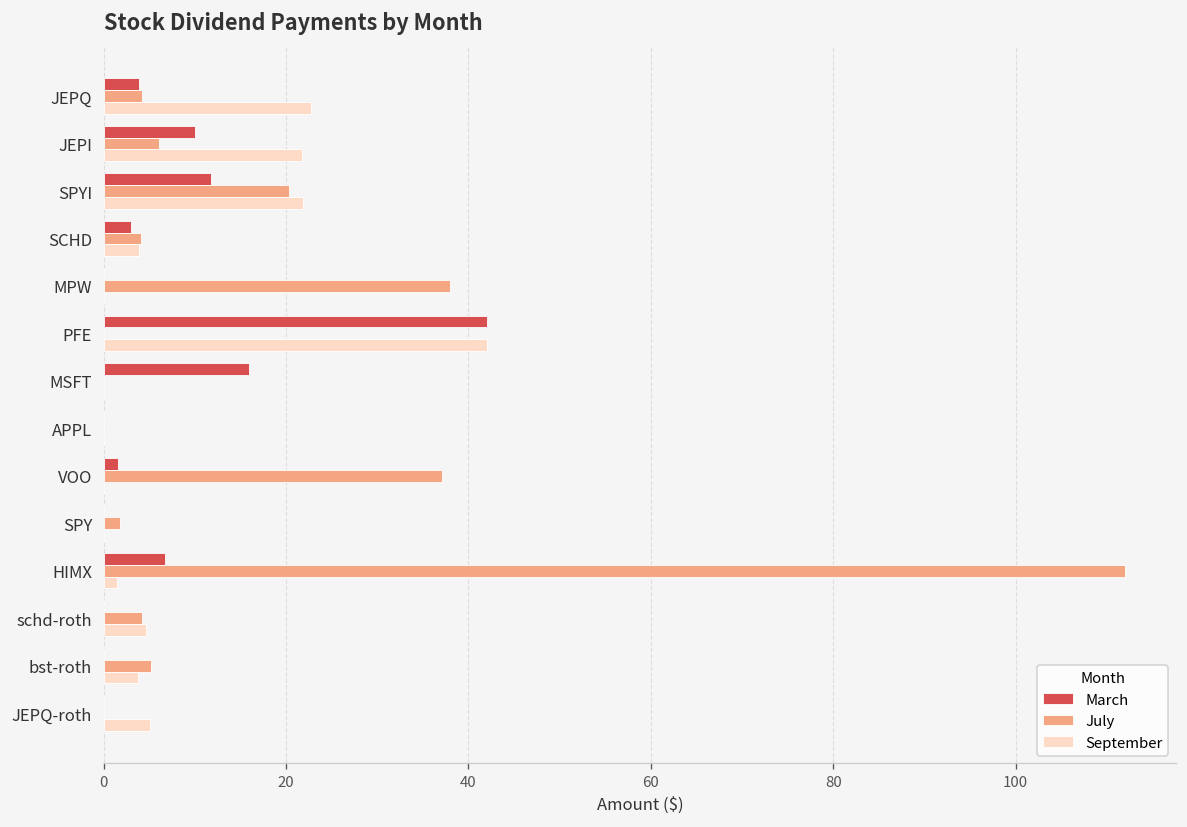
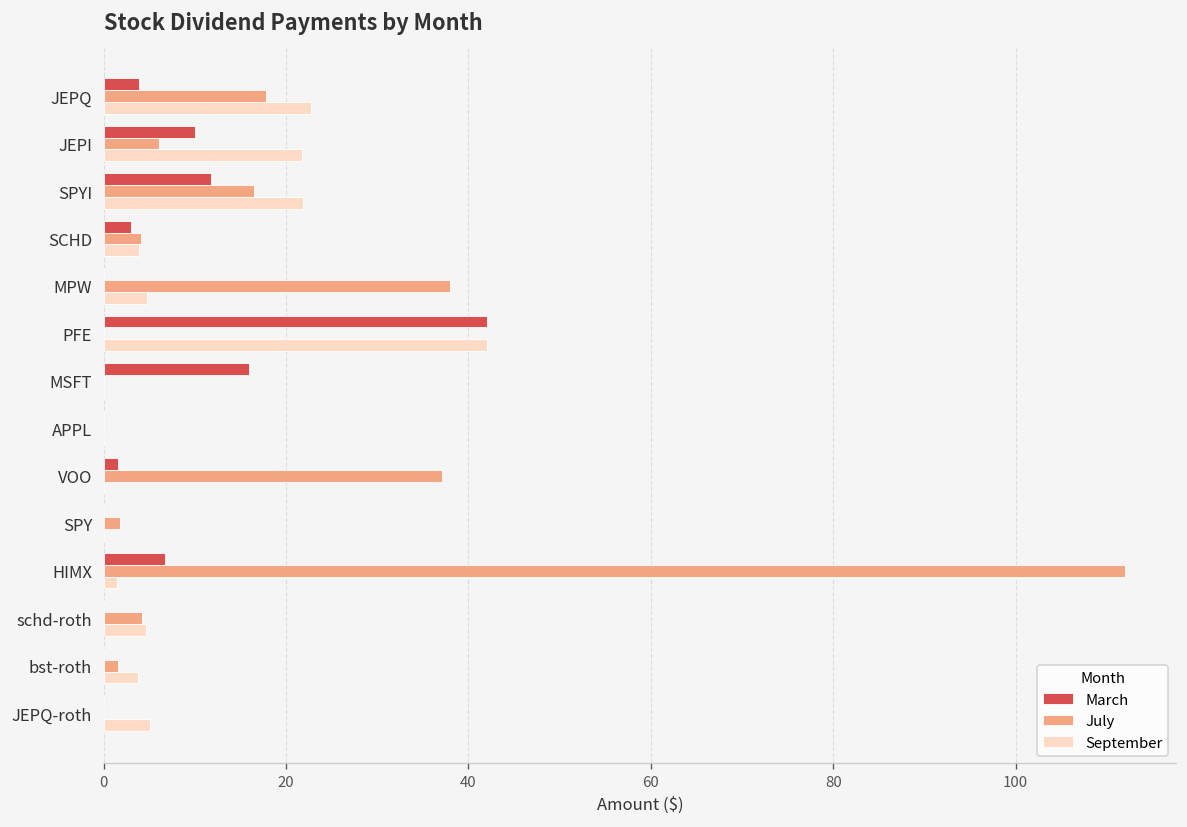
July, JEPQ: 4 -> 18
July, SPYI: 20 -> 17
September, MPW: 0 -> 5
July, bst-roth: 5 -> 2
